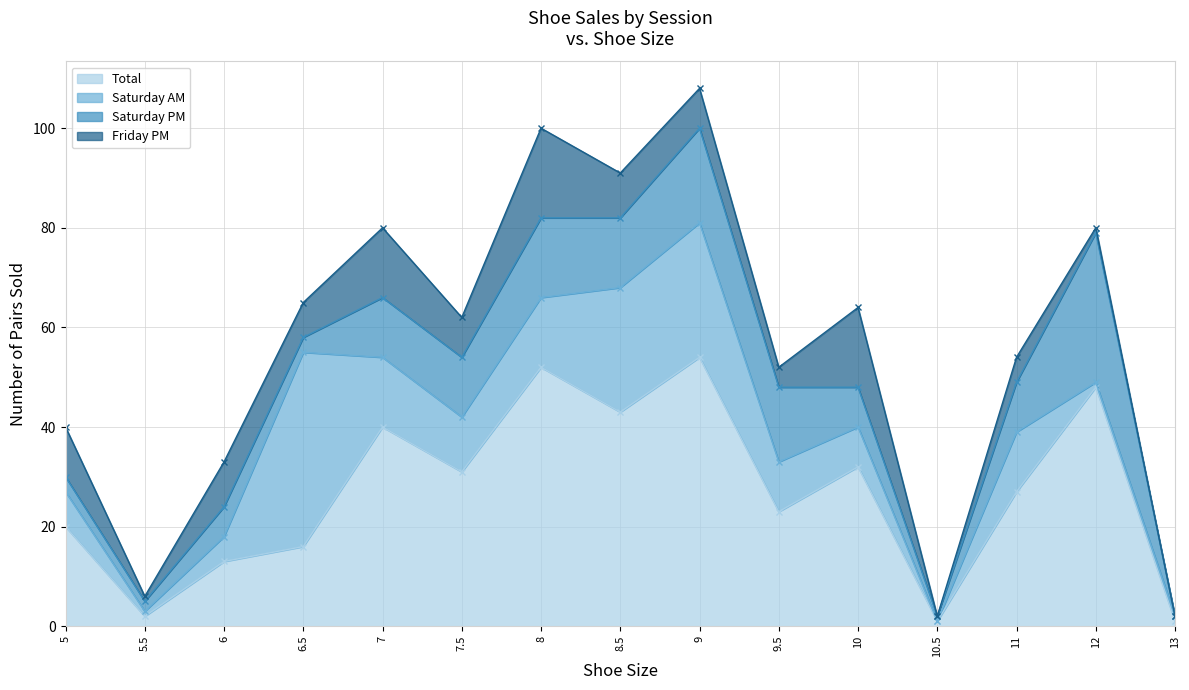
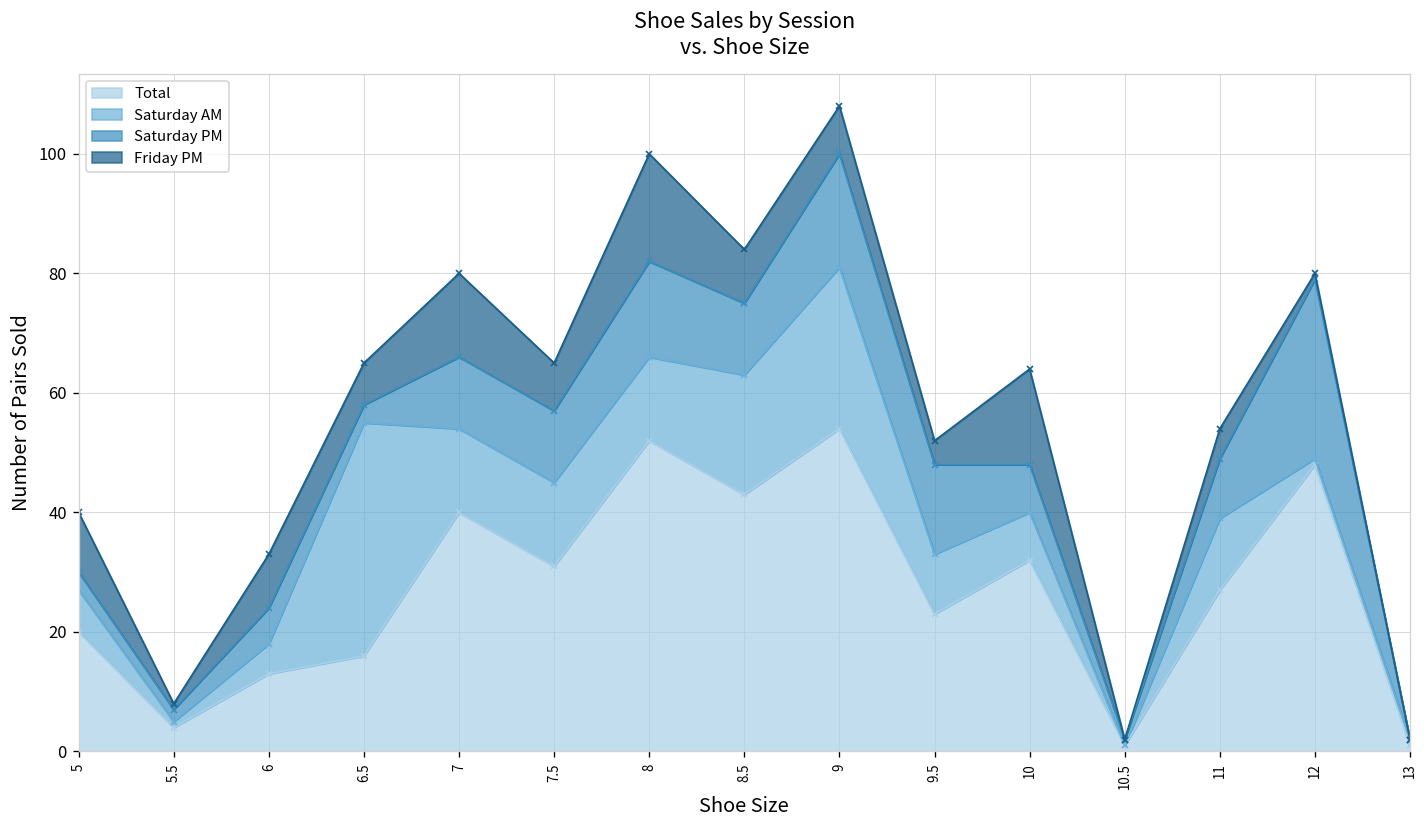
Total, 5.5: 2 -> 4
Saturday AM, 7.5: 11 -> 14
Saturday AM, 8.5: 25 -> 20
Saturday PM, 8.5: 14 -> 12
